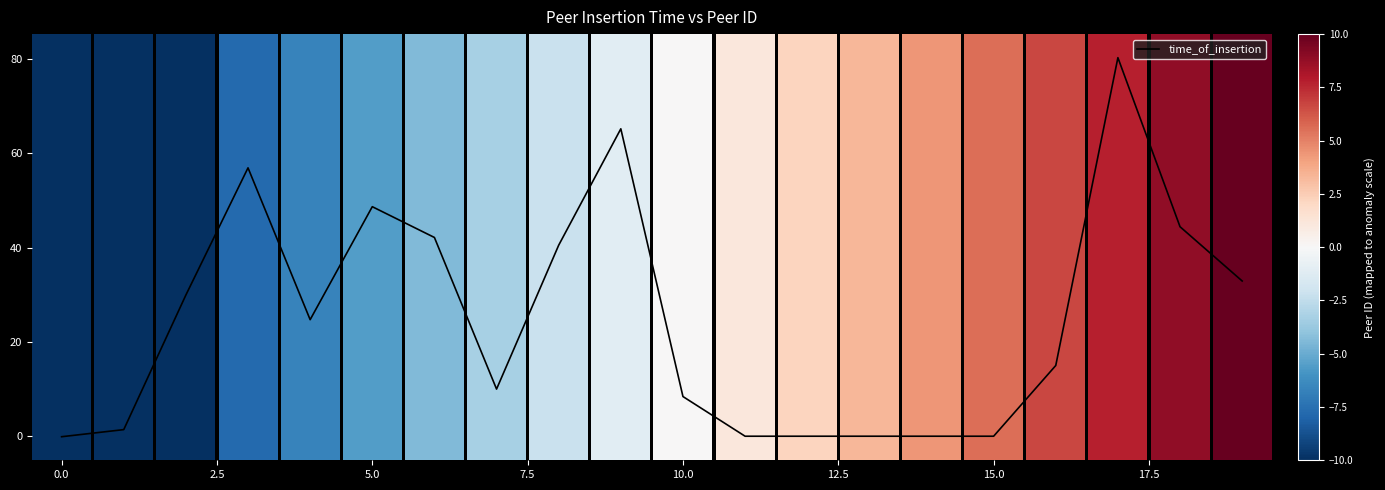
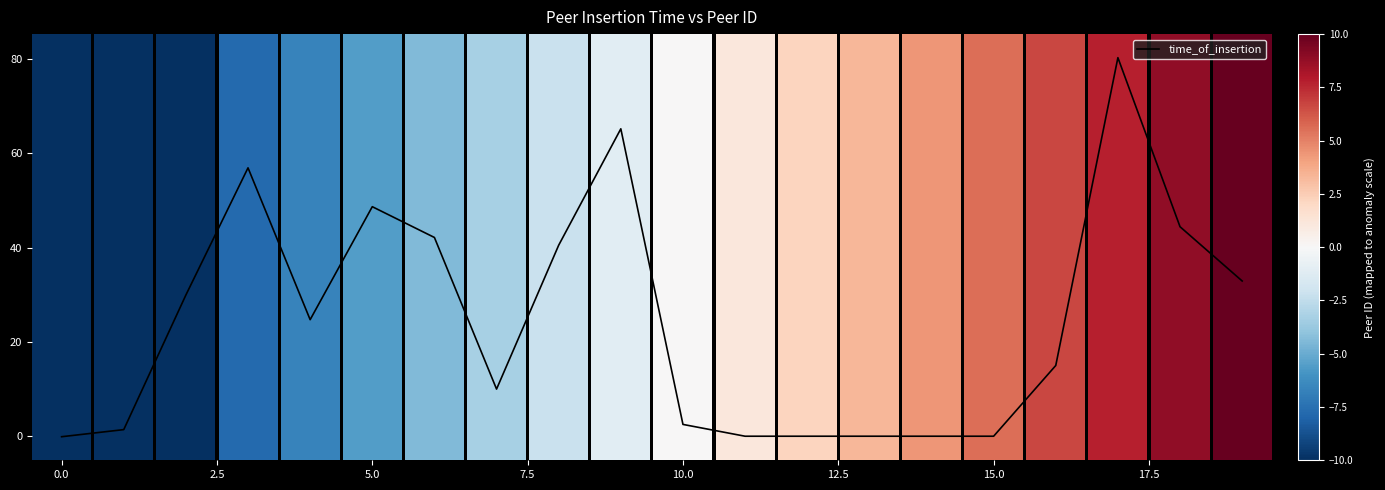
10.0: 8 -> 2
